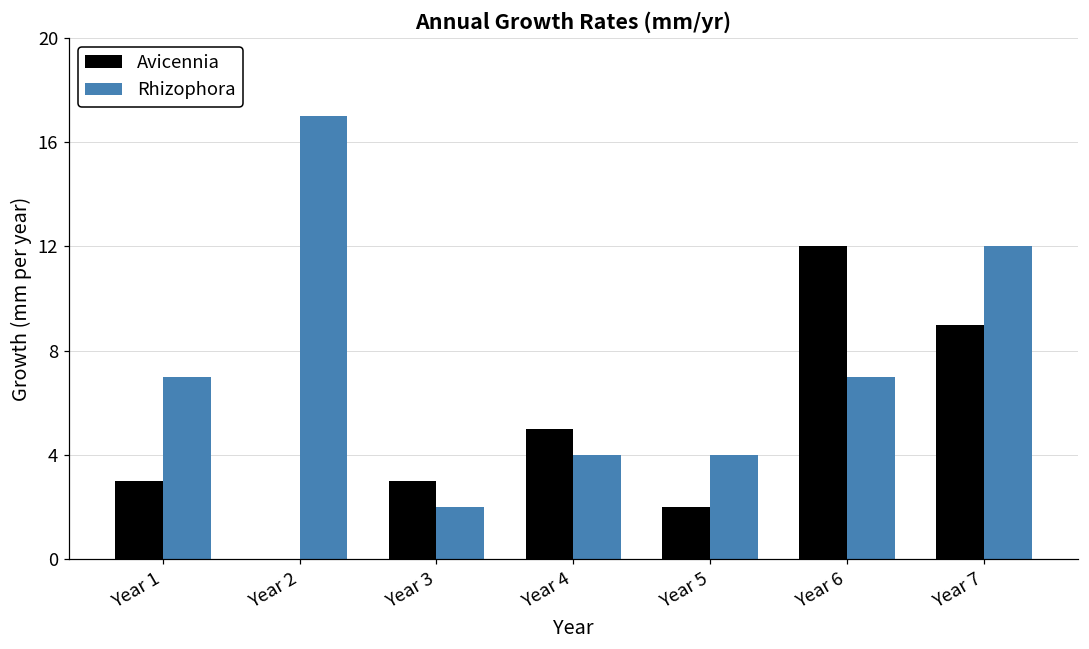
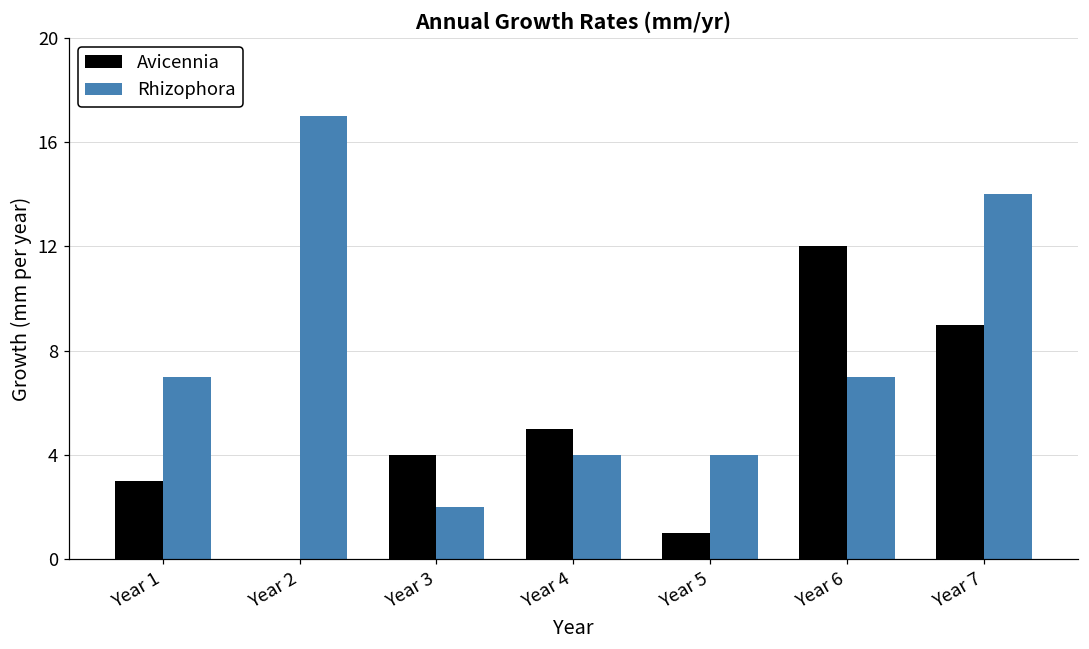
Avicennia, Year 3: 3 -> 4
Avicennia, Year 5: 2 -> 1
Rhizophora, Year 7: 12 -> 14
